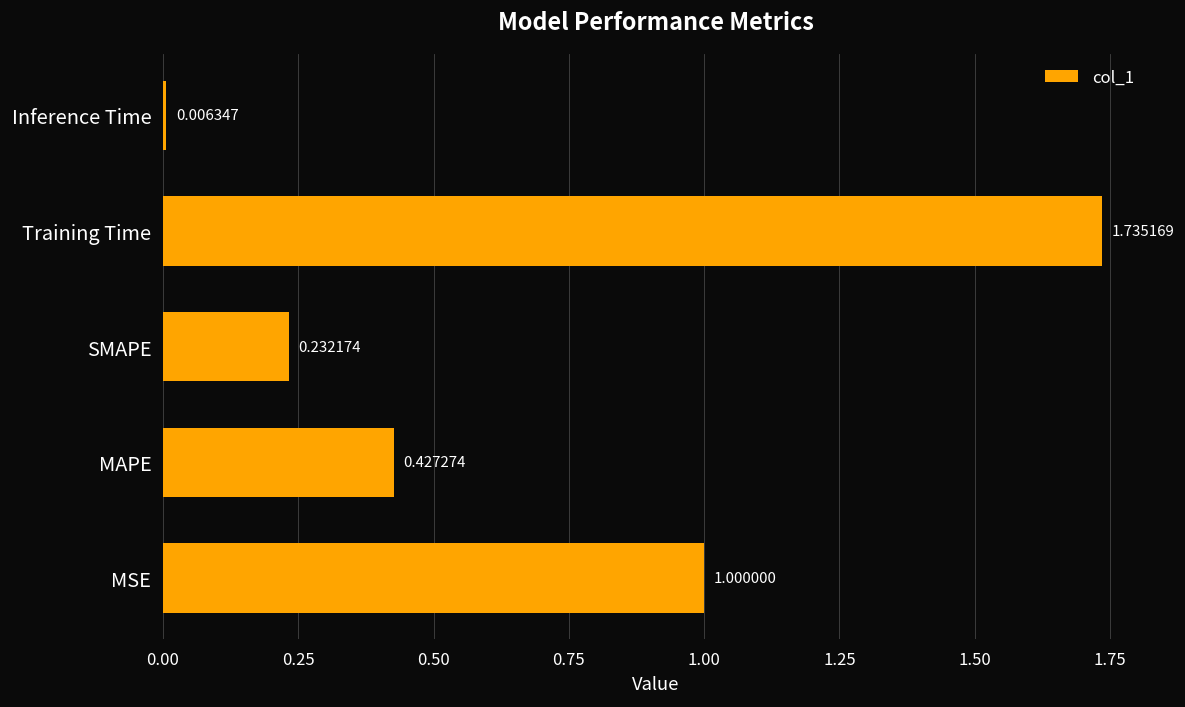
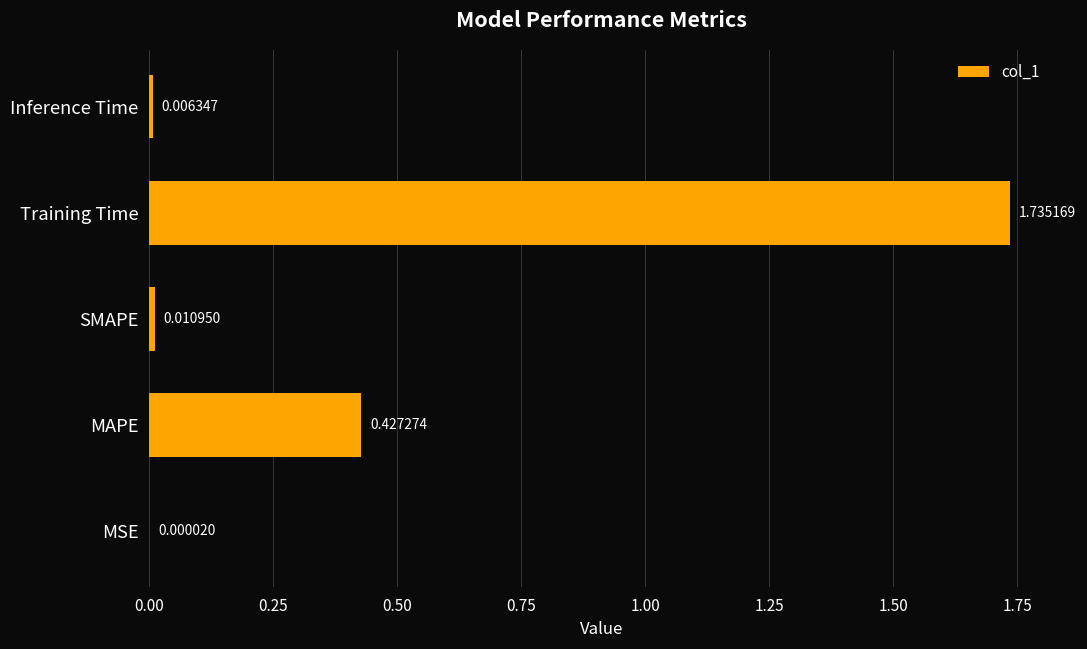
SMAPE: 0.232174 -> 0.010950
MSE: 1.000000 -> 0.000020
